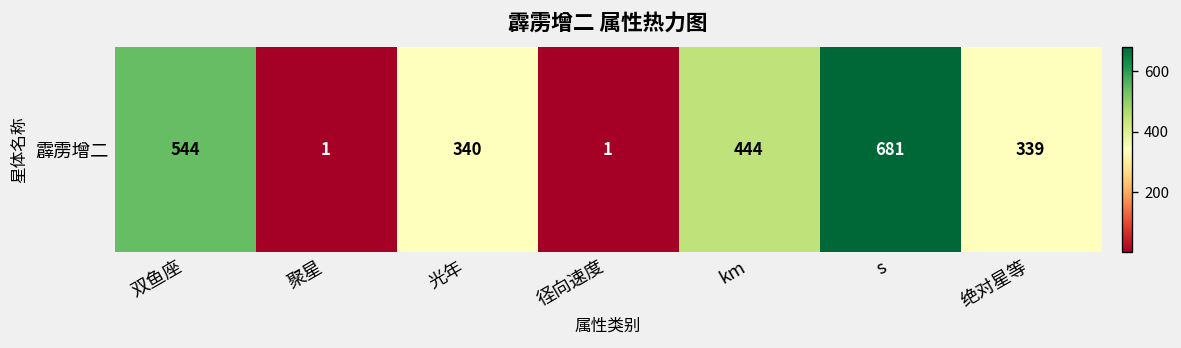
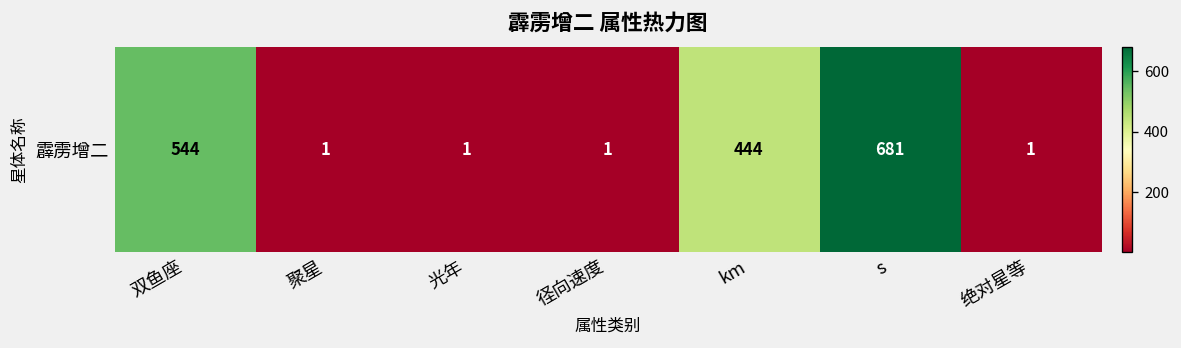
霹雳增二, 光年: 340 -> 1
霹雳增二, 绝对星等: 339 -> 1
